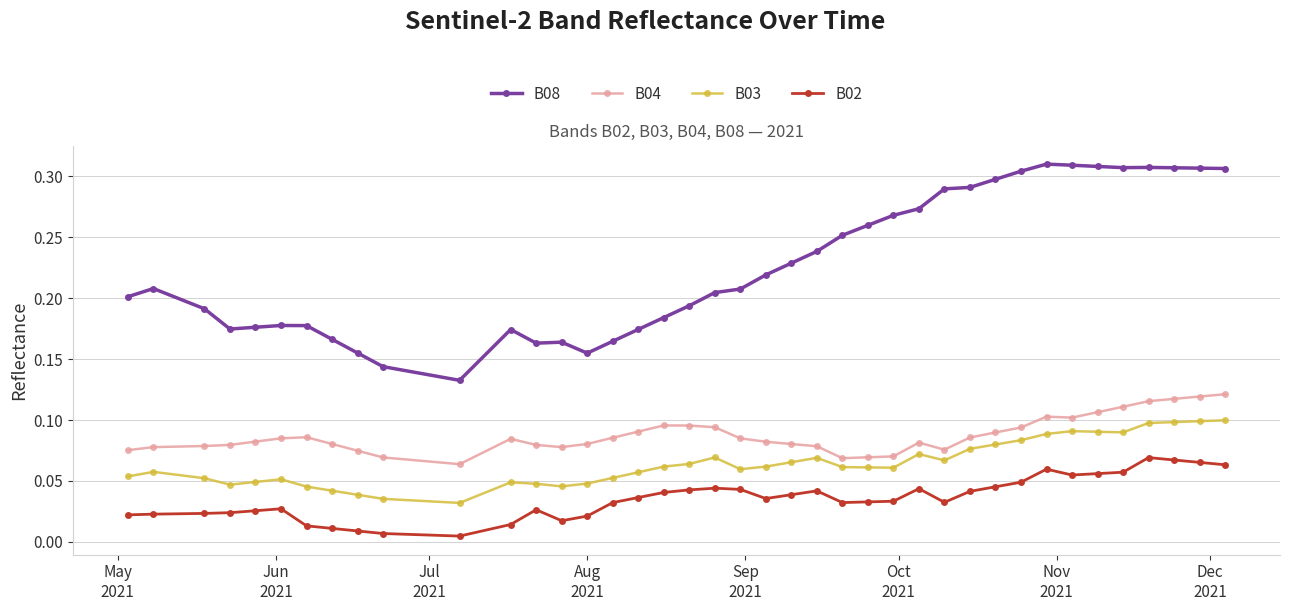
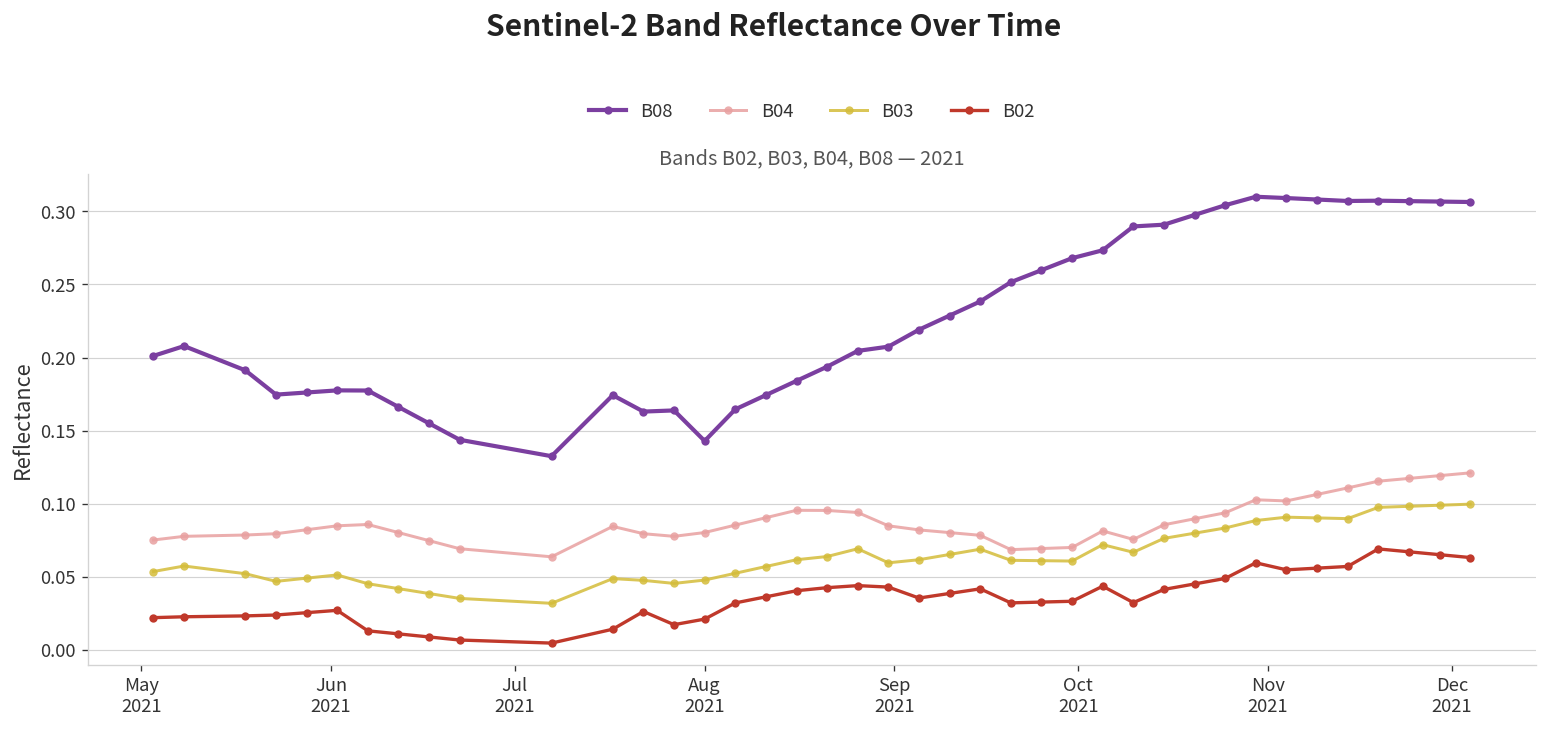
B08, Aug 2021: 0.155 -> 0.143
